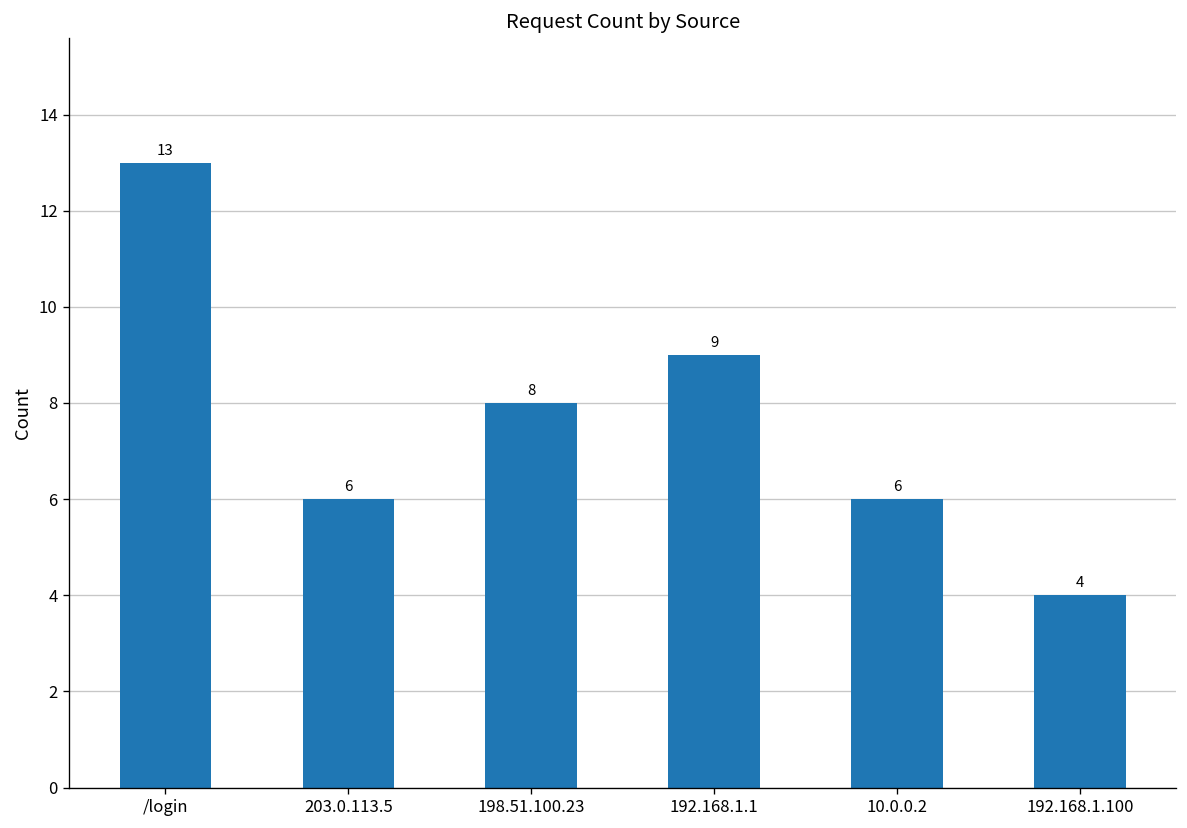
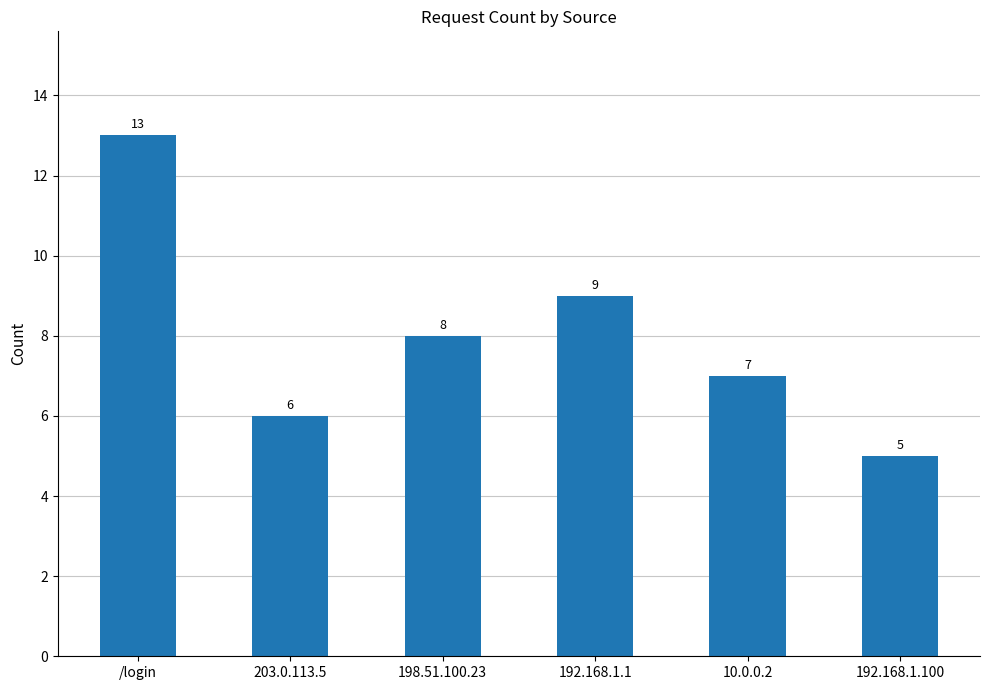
10.0.0.2: 6 -> 7
192.168.1.100: 4 -> 5
